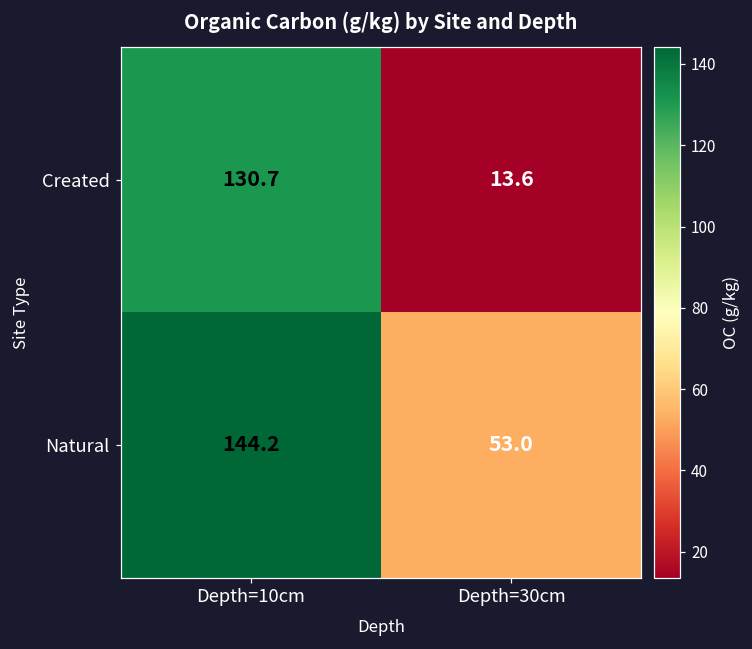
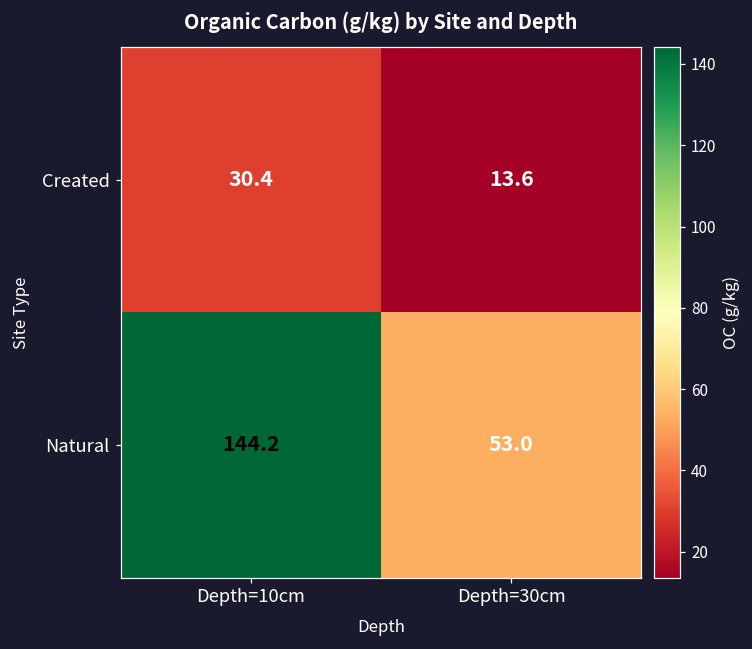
Created, Depth=10cm: 130.7 -> 30.4
